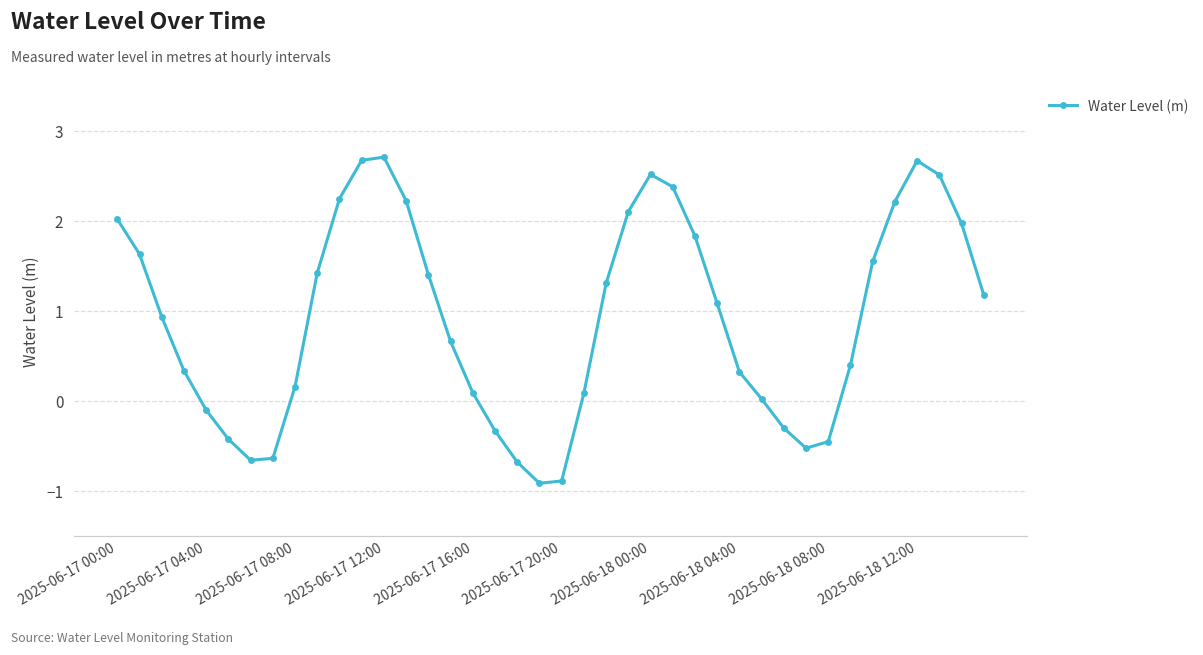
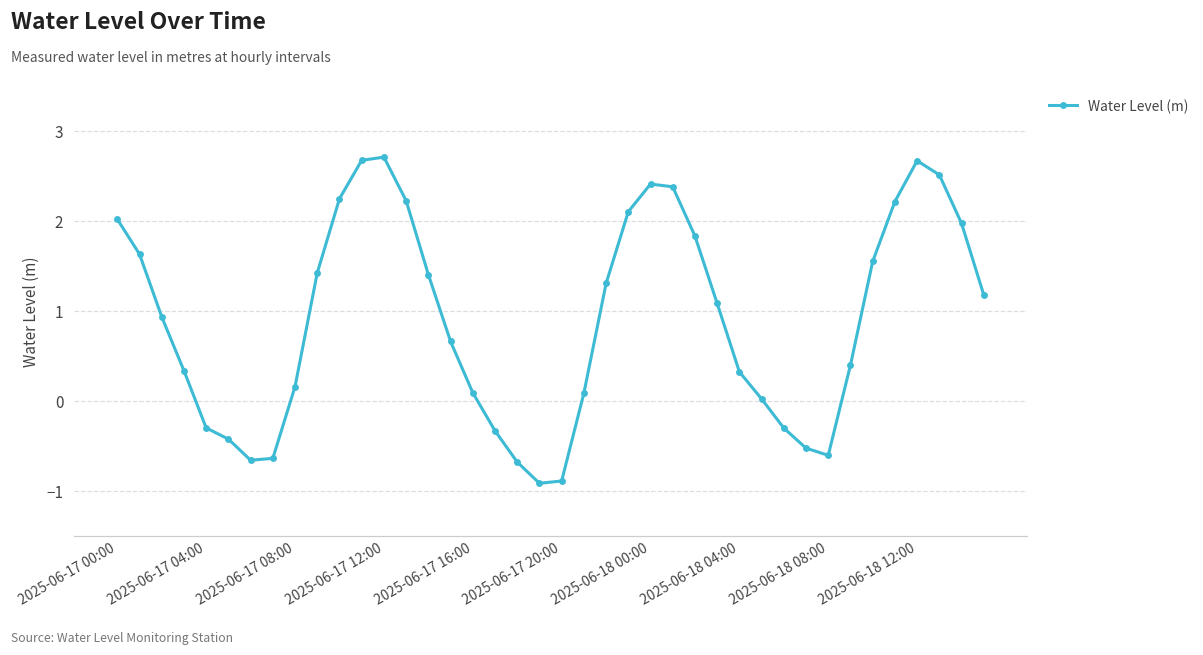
2025-06-17 04:00: -0.1 -> -0.3
2025-06-18 00:00: 2.5 -> 2.4
2025-06-18 08:00: -0.5 -> -0.6
